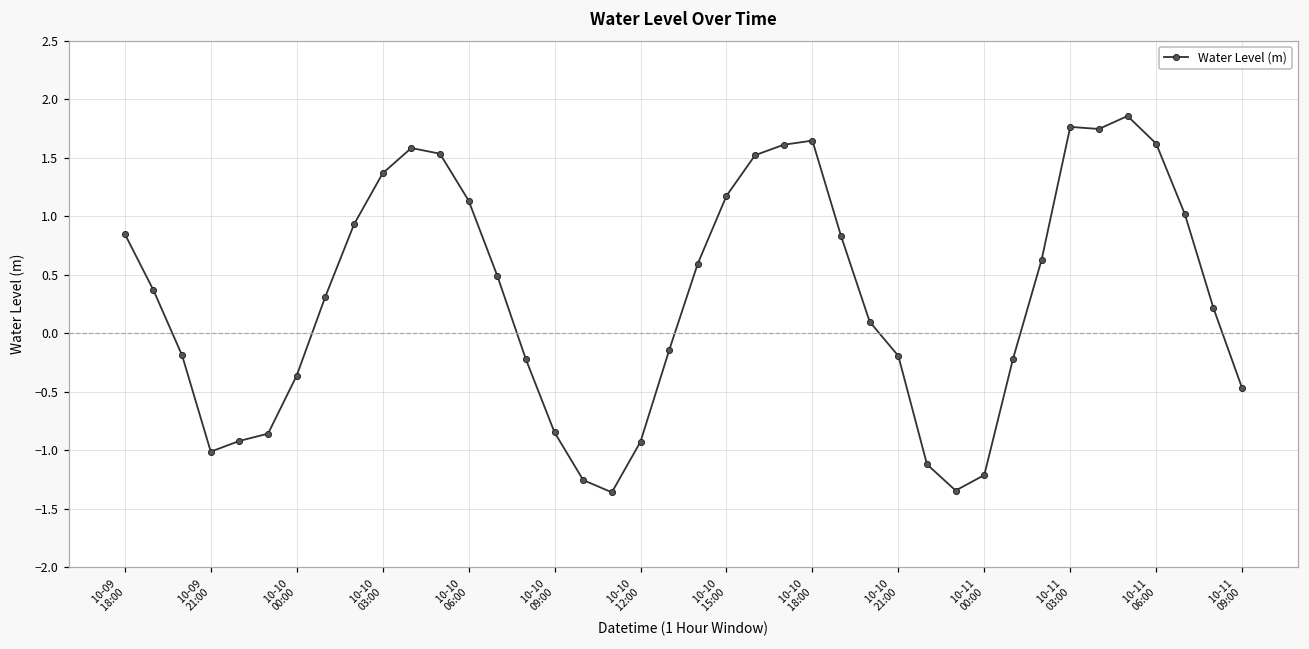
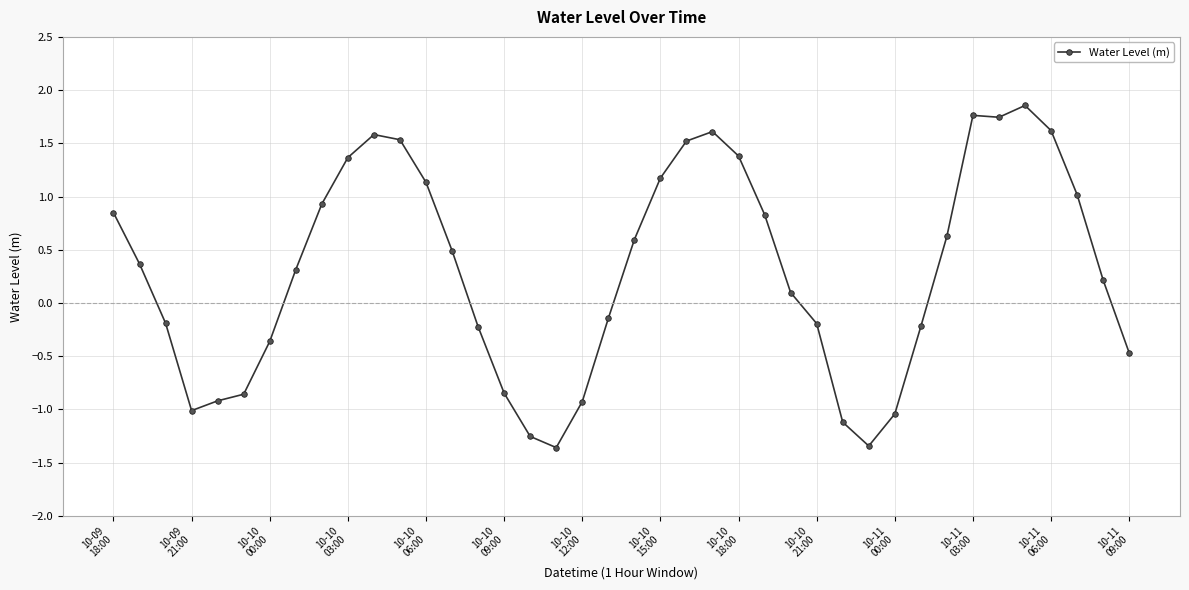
10-10 18:00: 1.65 -> 1.38
10-11 00:00: -1.21 -> -1.04
